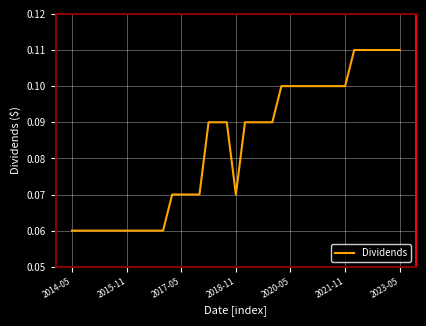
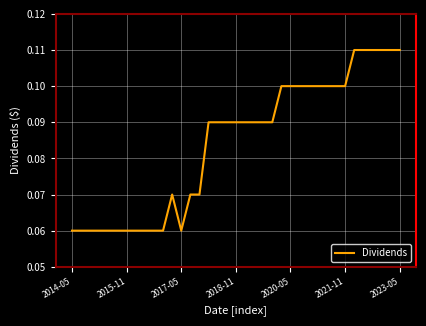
2017-05: 0.07 -> 0.06
2018-11: 0.07 -> 0.09
